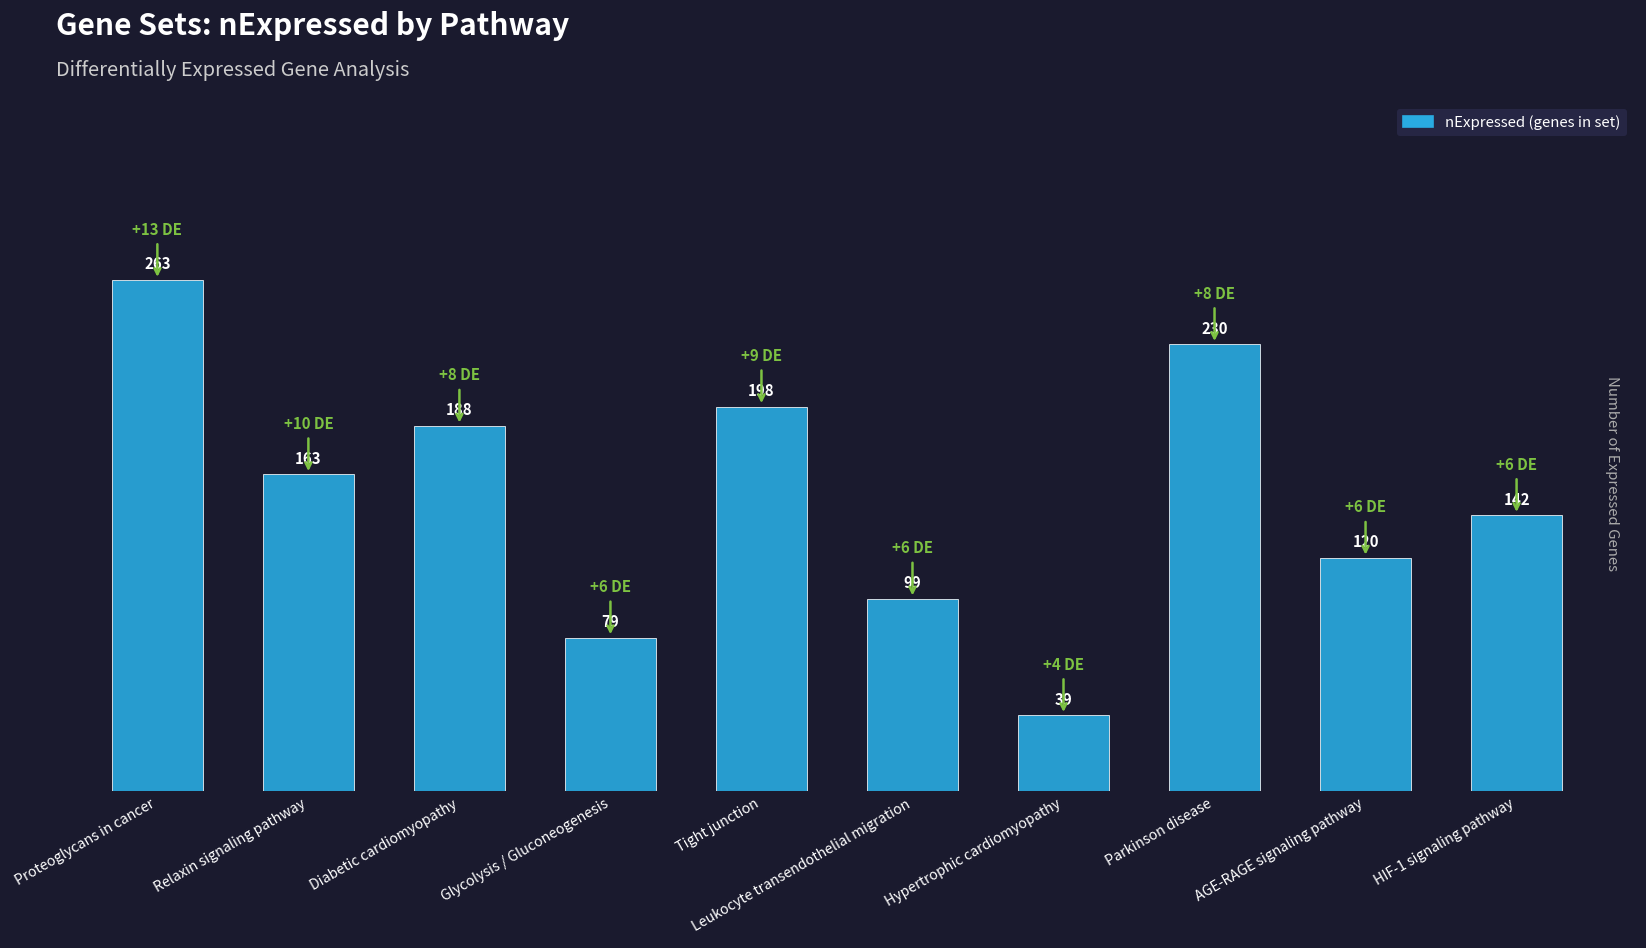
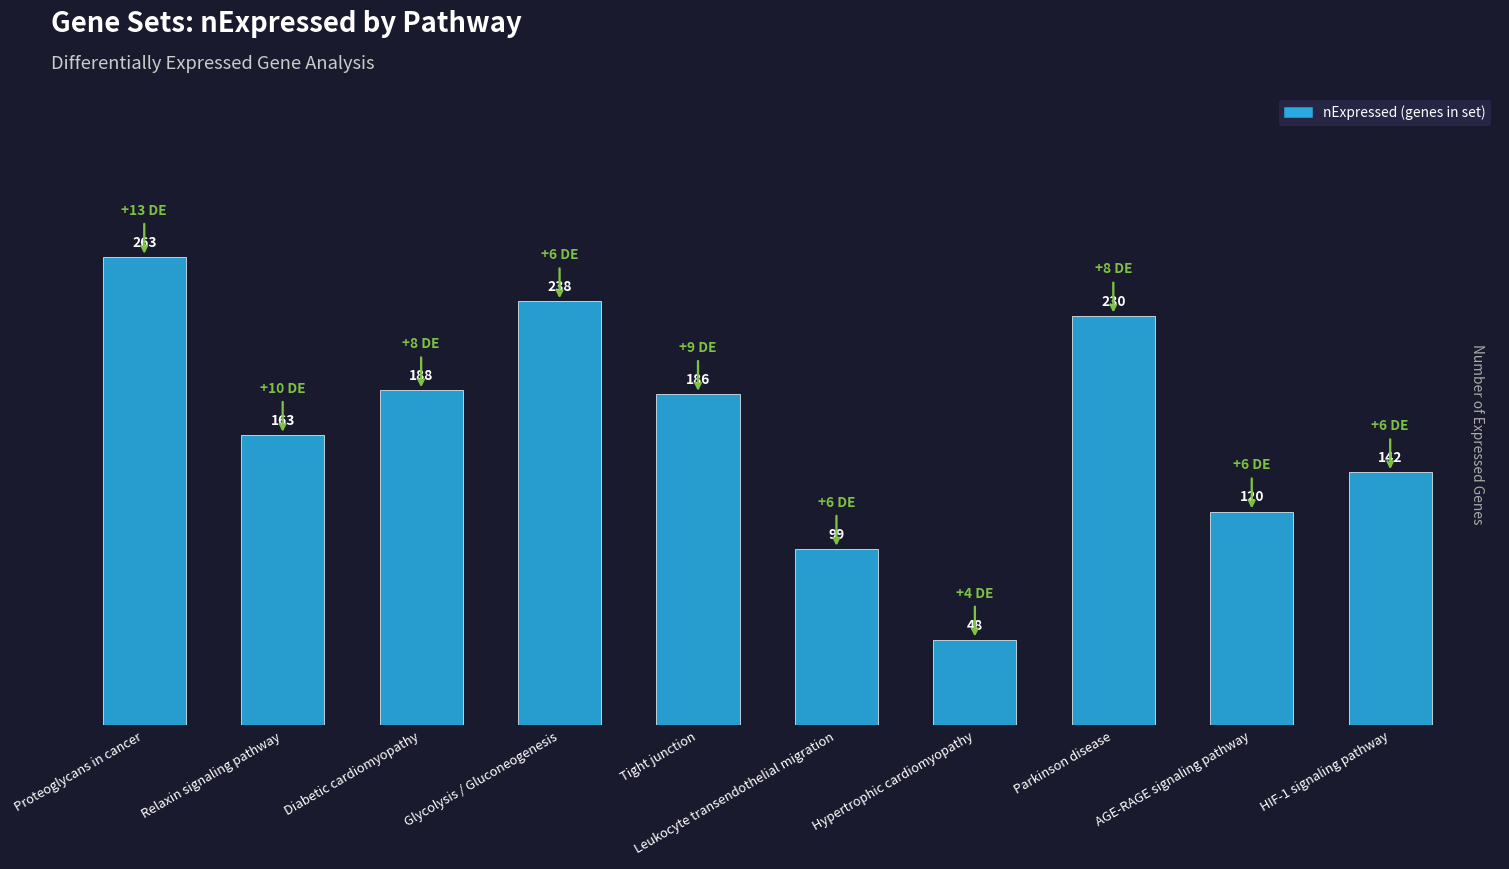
Glycolysis / Gluconeogenesis: 79 -> 238
Tight junction: 198 -> 186
Hypertrophic cardiomyopathy: 39 -> 48
